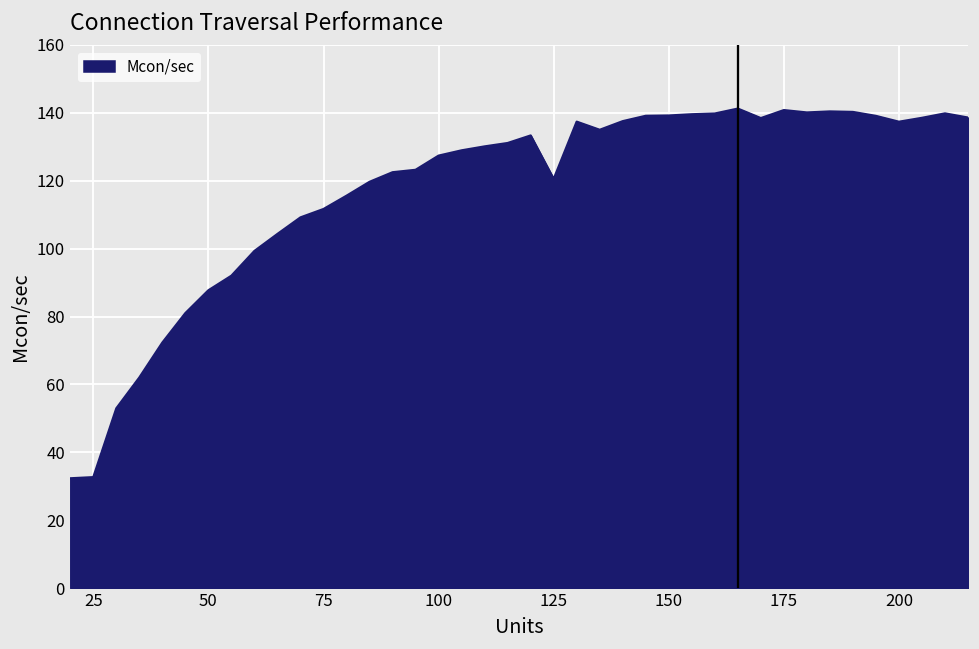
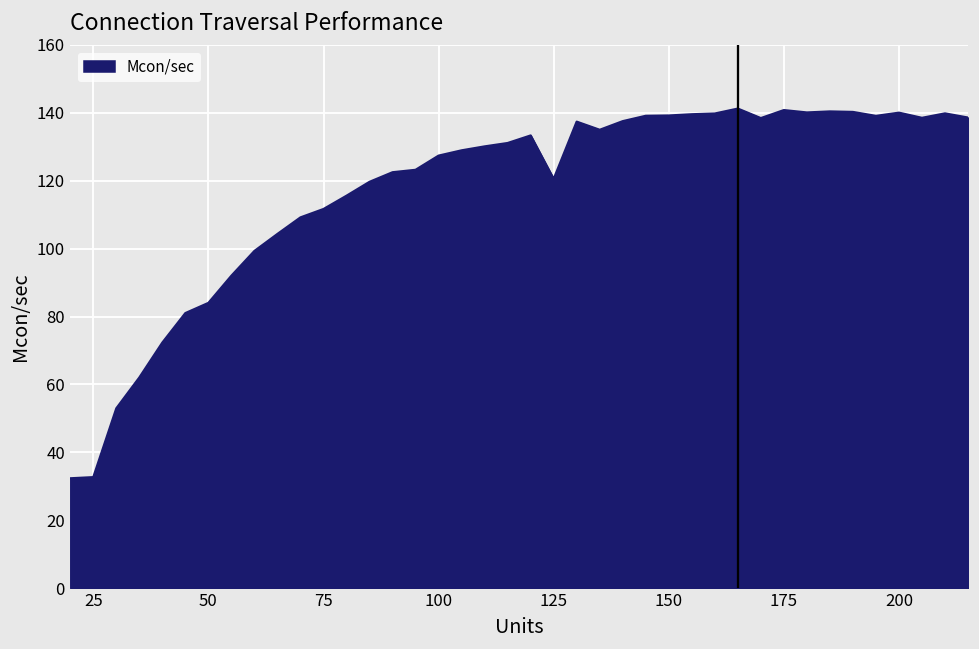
50: 88 -> 84
200: 137 -> 140
